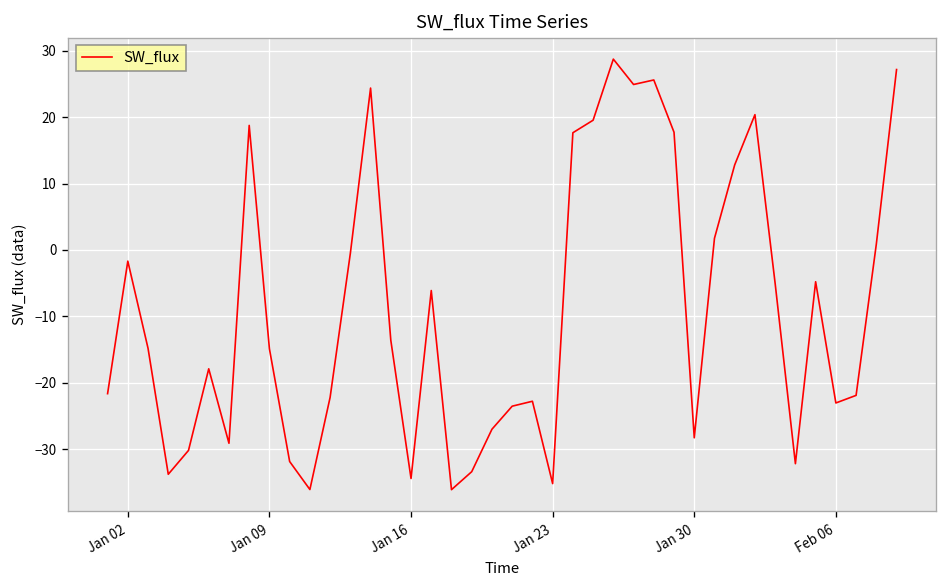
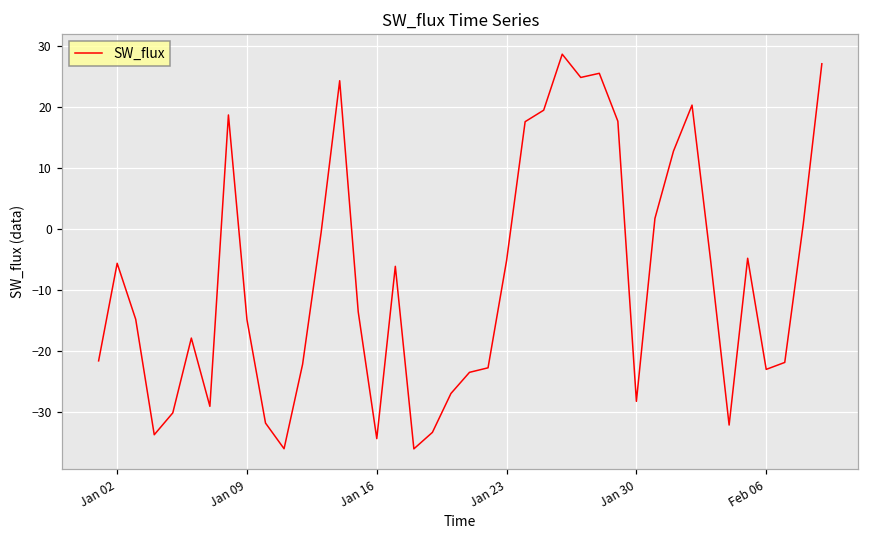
Jan 02: -2 -> -6
Jan 23: -35 -> -5
